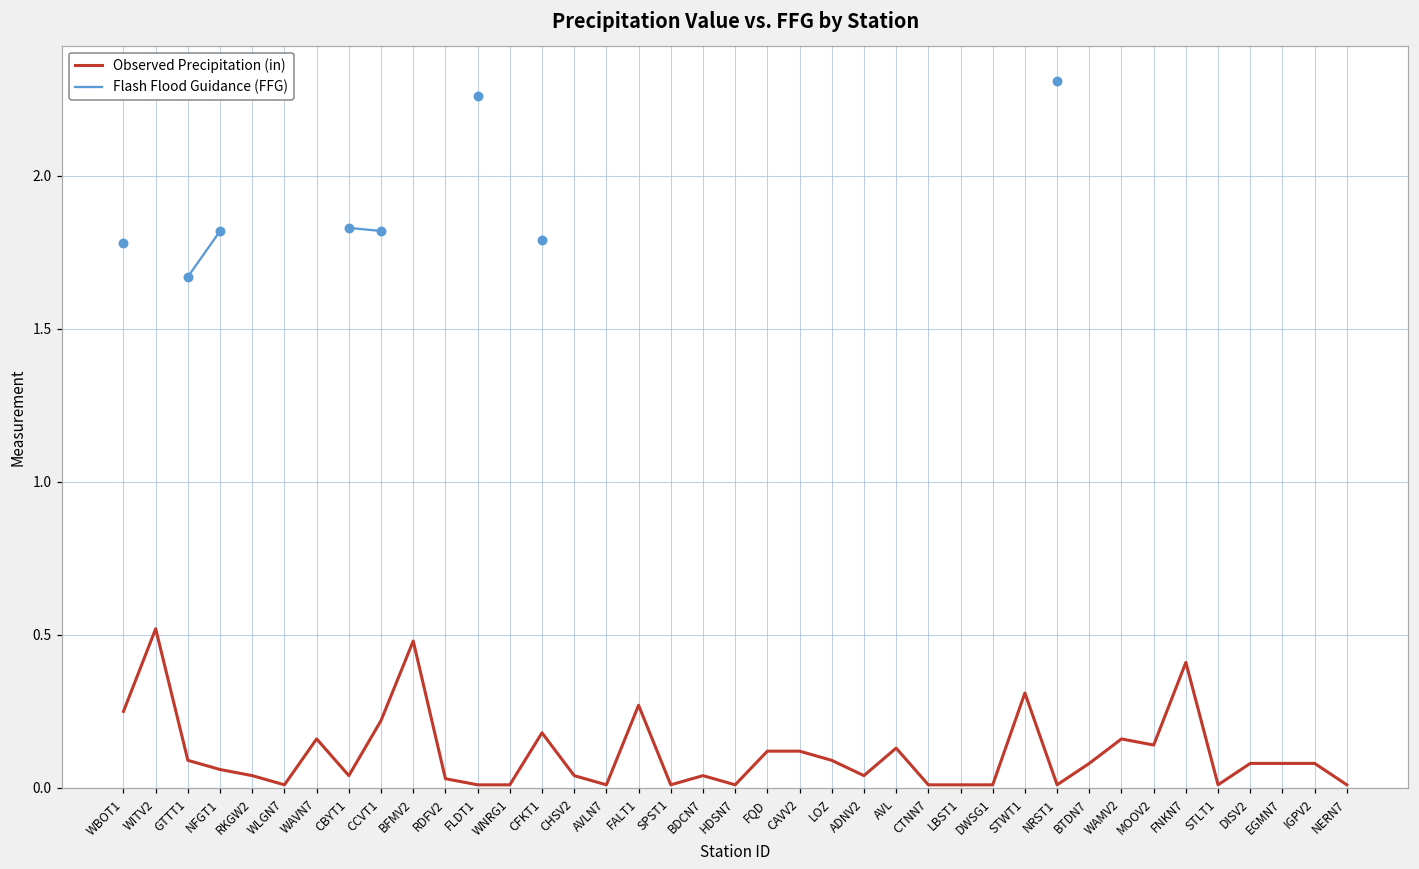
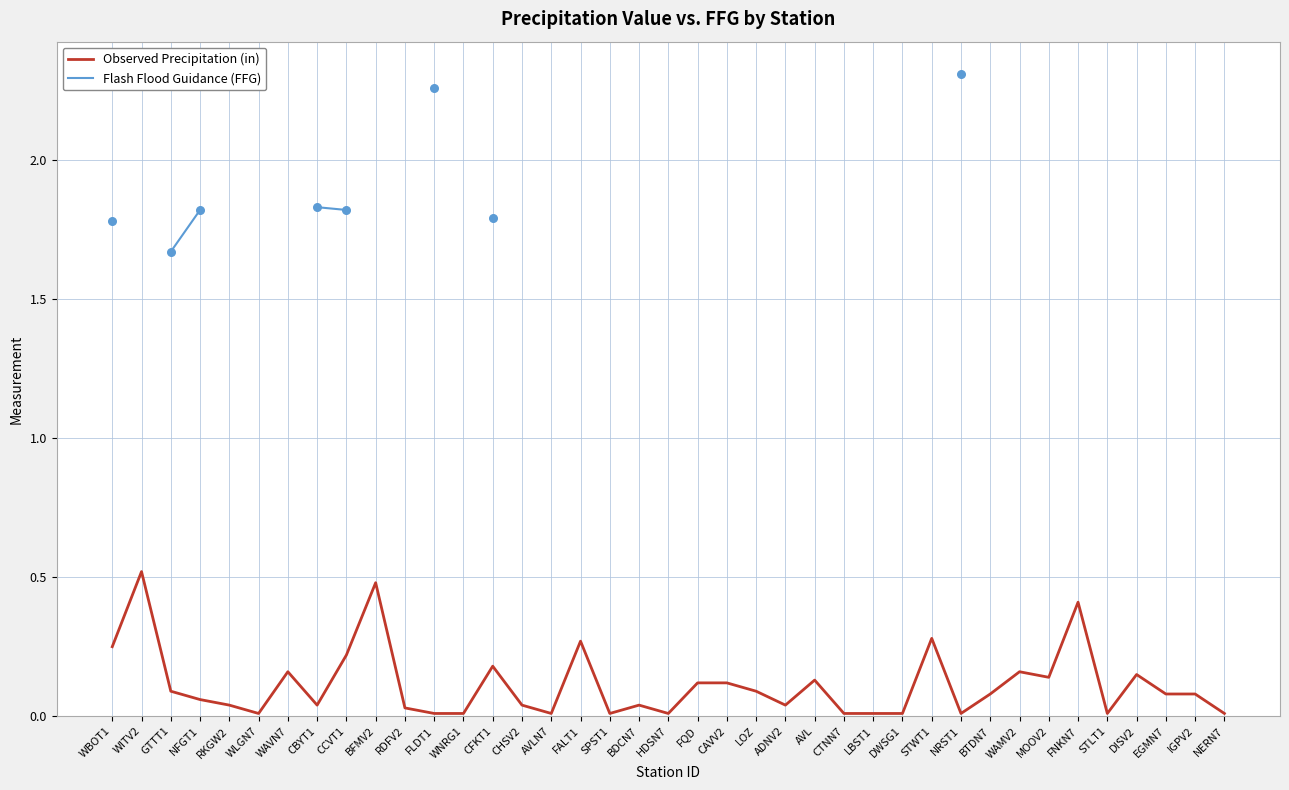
Observed Precipitation (in), STWT1: 0.31 -> 0.28
Observed Precipitation (in), DISV2: 0.08 -> 0.15
